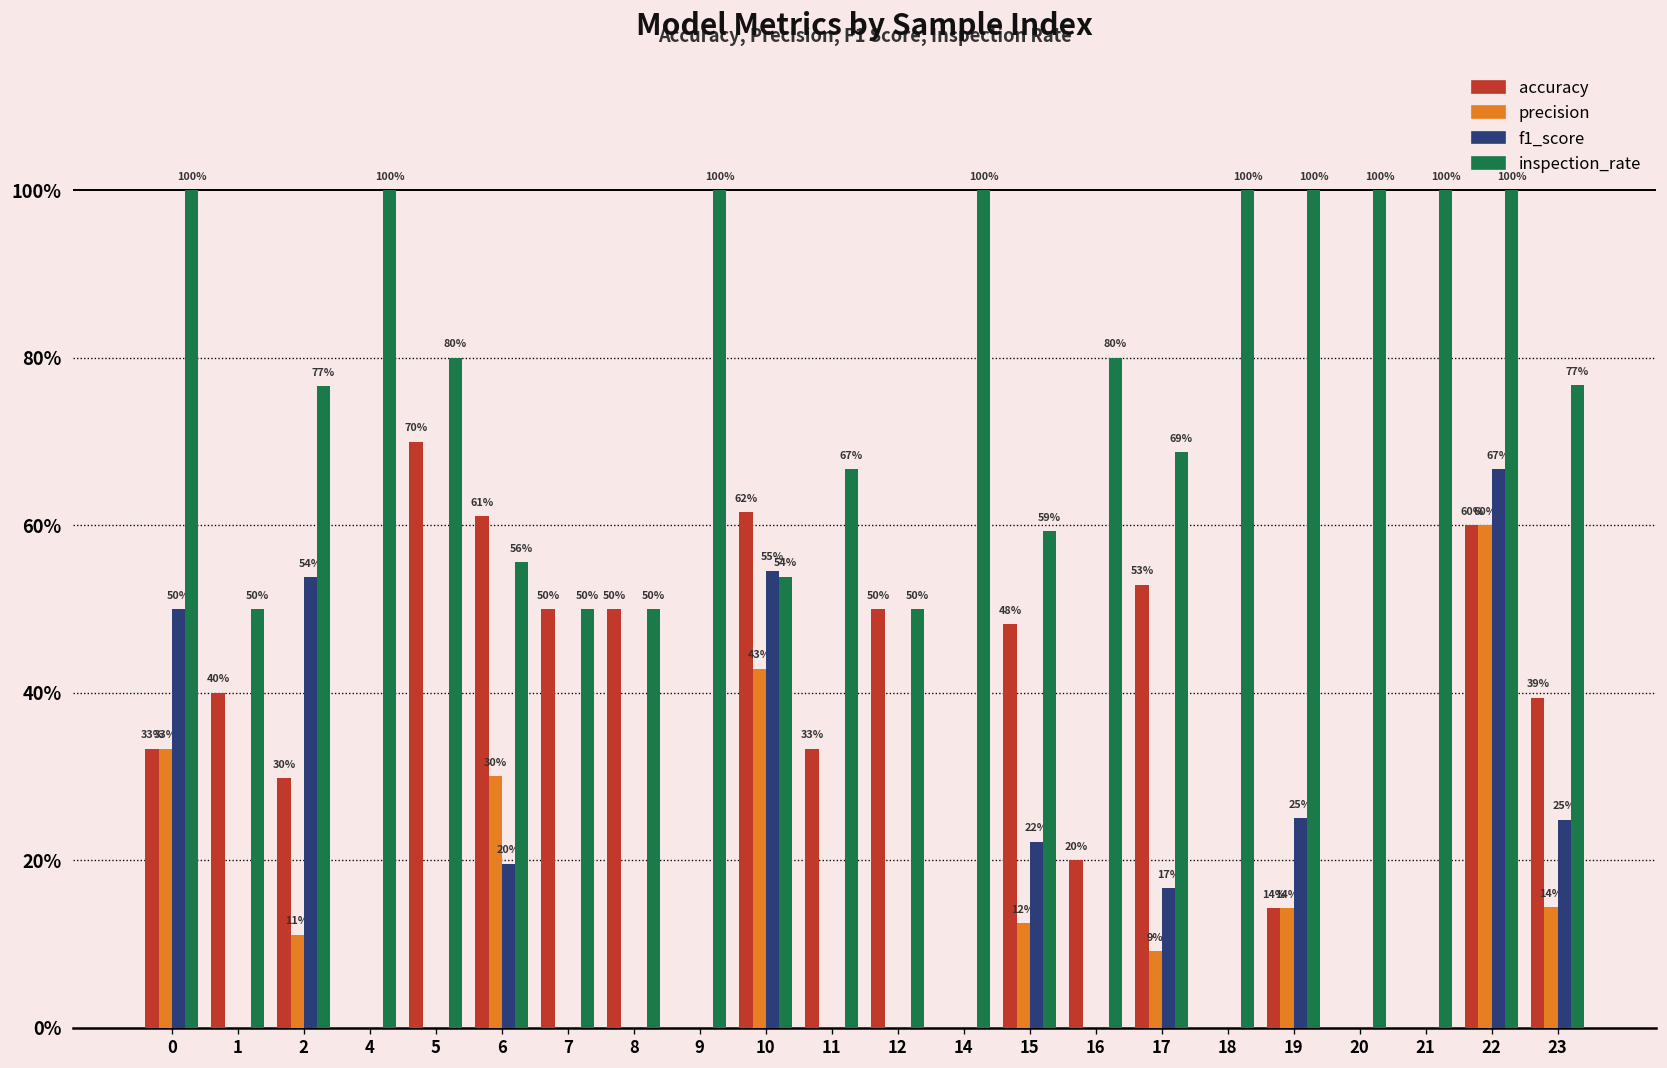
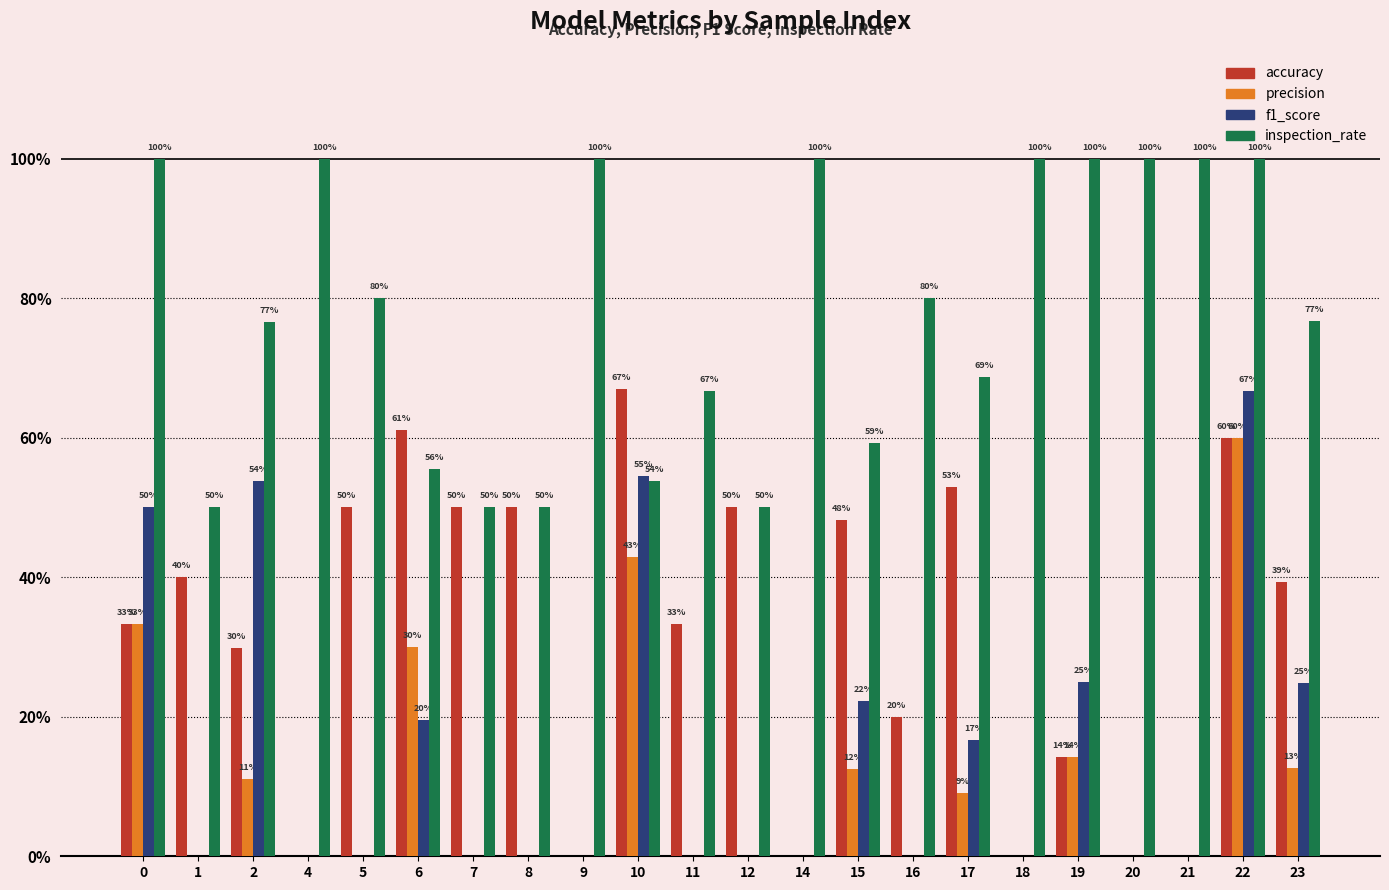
accuracy, 5: 70% -> 50%
accuracy, 10: 62% -> 67%
precision, 23: 14% -> 13%
